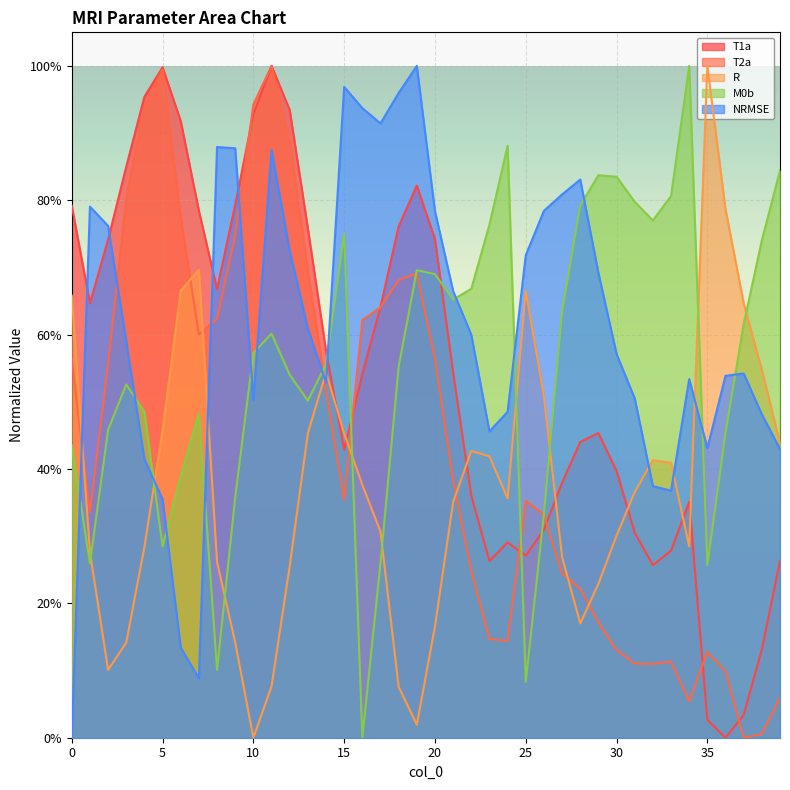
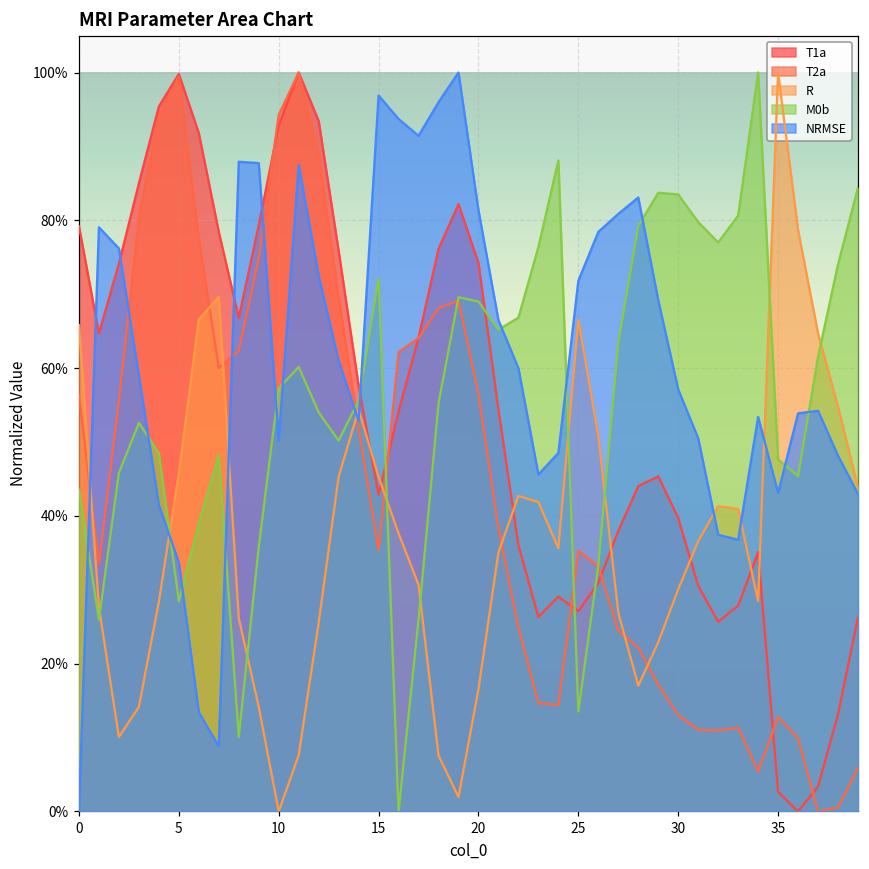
NRMSE, 5: 35% -> 34%
M0b, 15: 75% -> 72%
NRMSE, 20: 78% -> 81%
M0b, 25: 8% -> 14%
M0b, 35: 26% -> 48%
